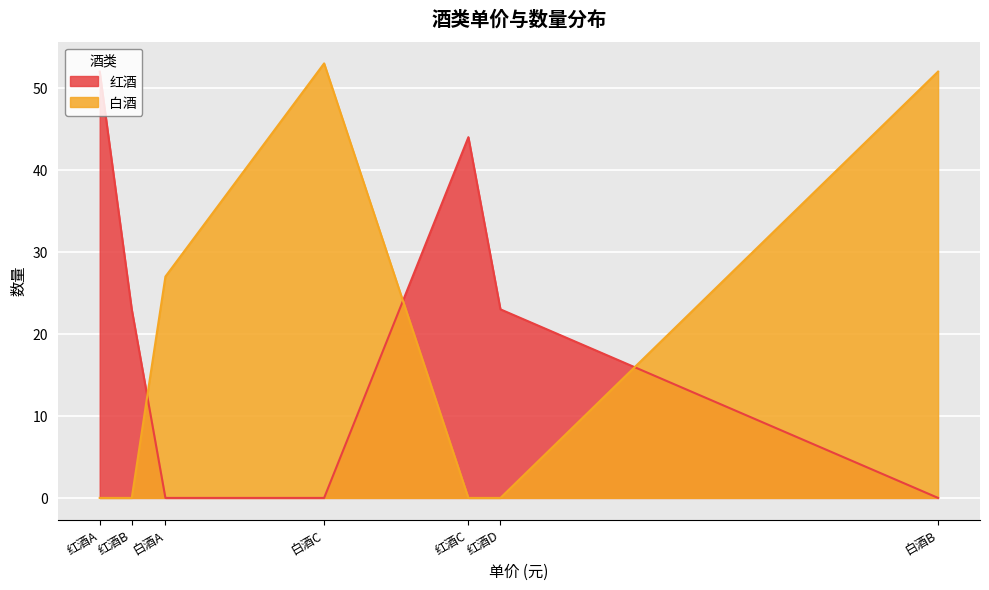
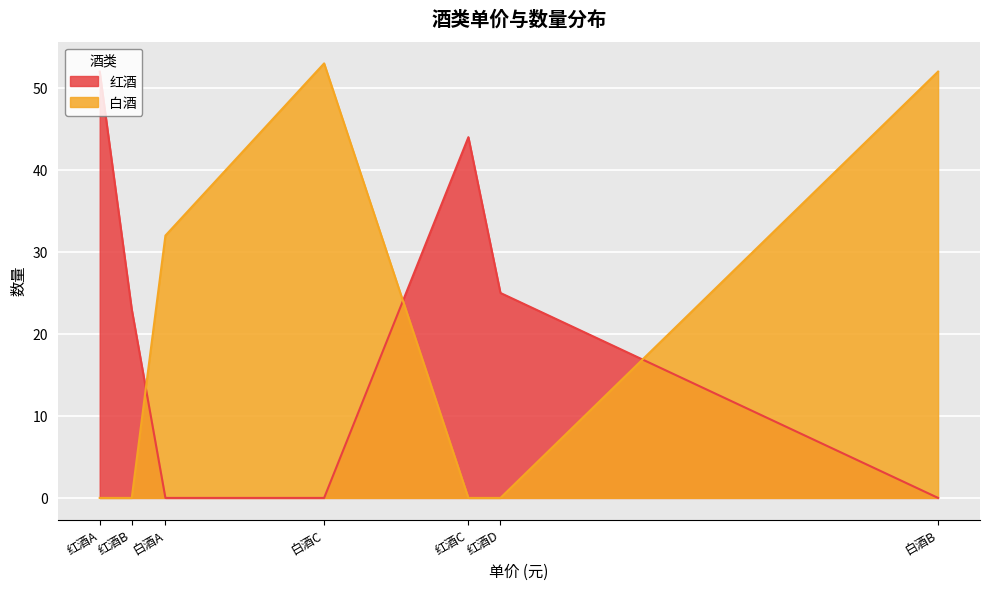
白酒, 白酒A: 27 -> 32
红酒, 红酒D: 23 -> 25
